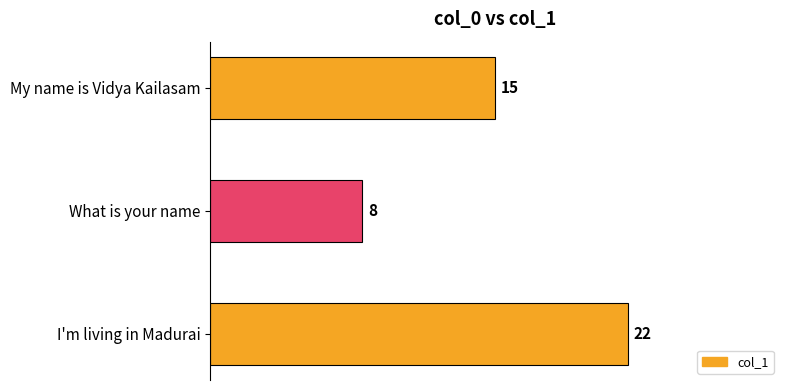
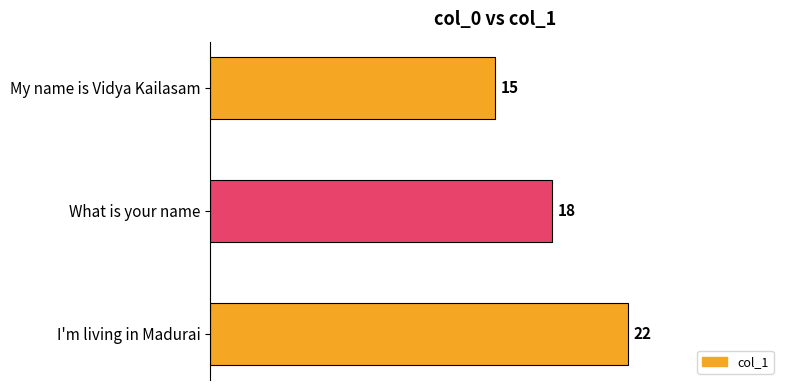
What is your name: 8 -> 18
